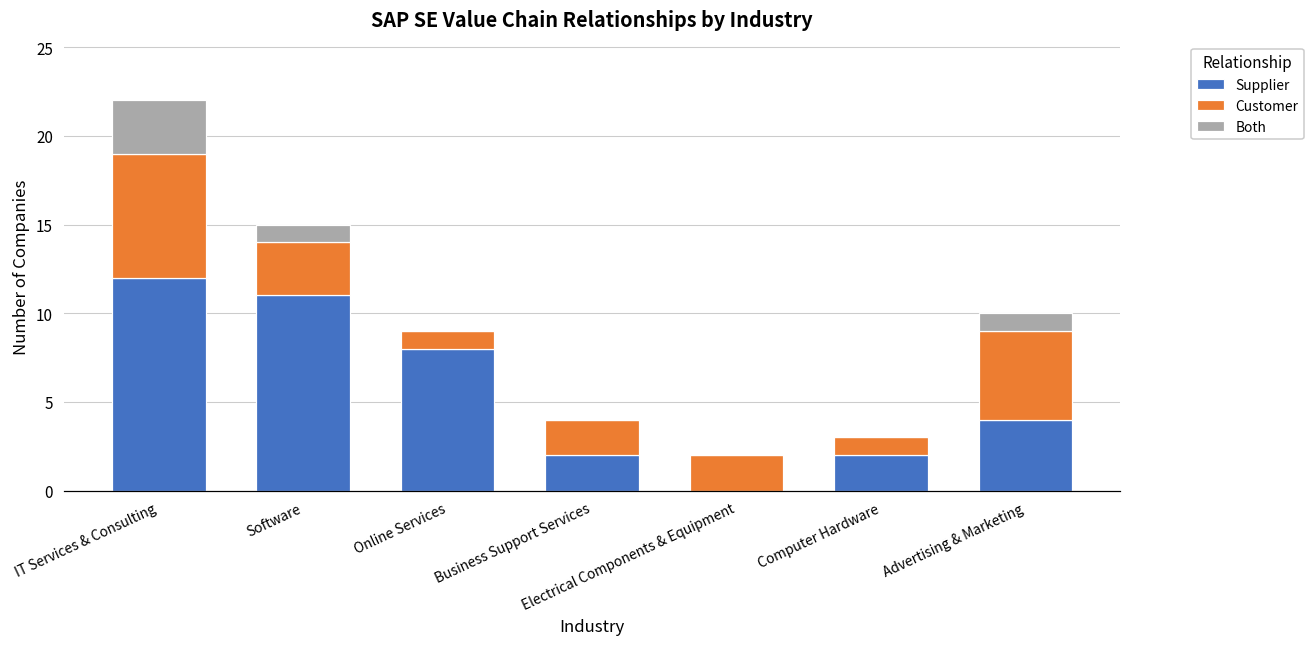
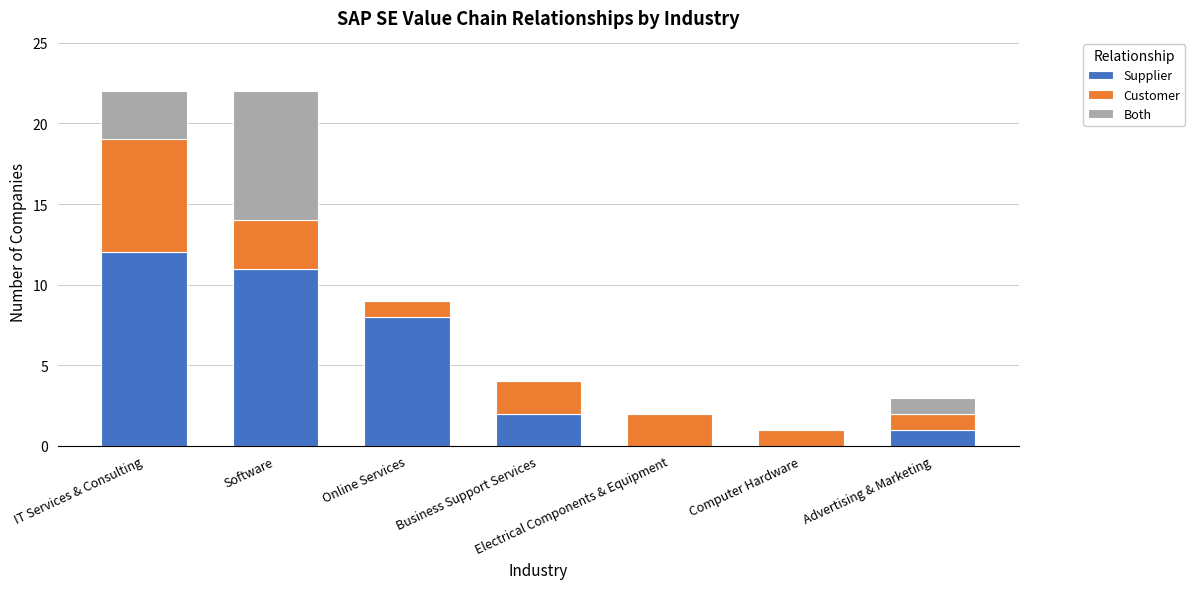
Both, Software: 1 -> 8
Supplier, Computer Hardware: 2 -> 0
Supplier, Advertising & Marketing: 4 -> 1
Customer, Advertising & Marketing: 5 -> 1
